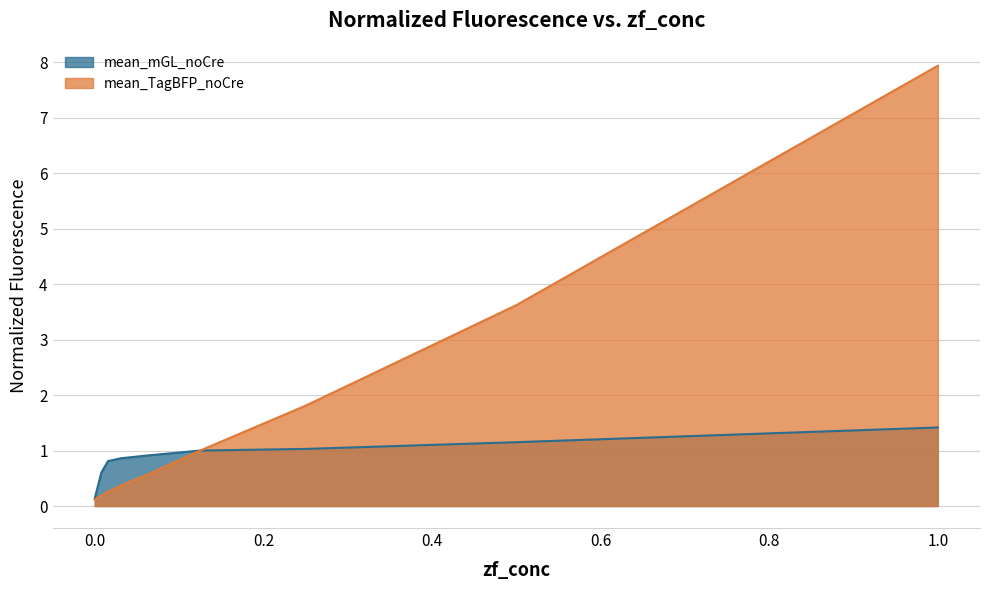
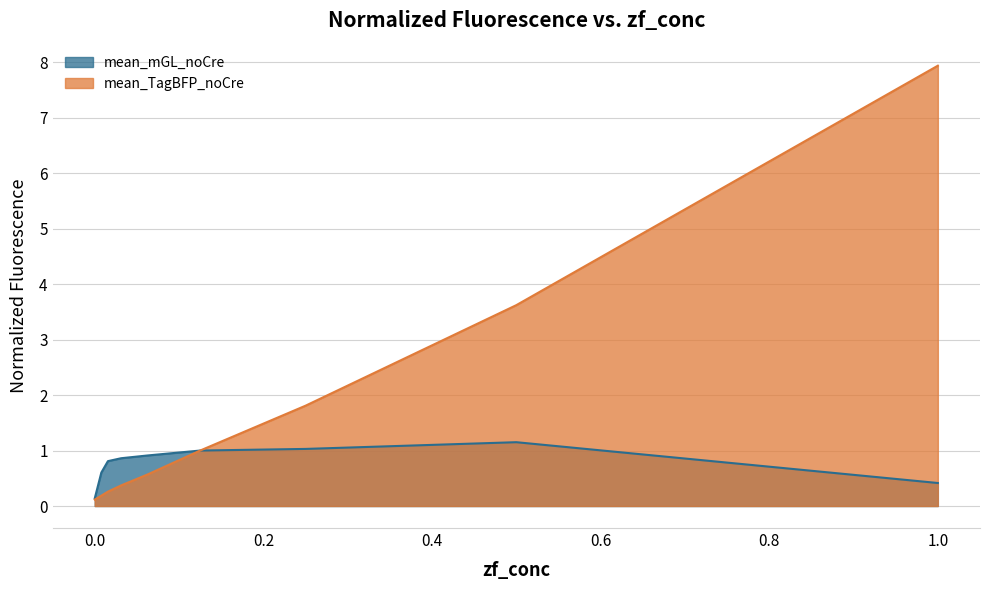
mean_mGL_noCre, 1.0: 1.4 -> 0.4
